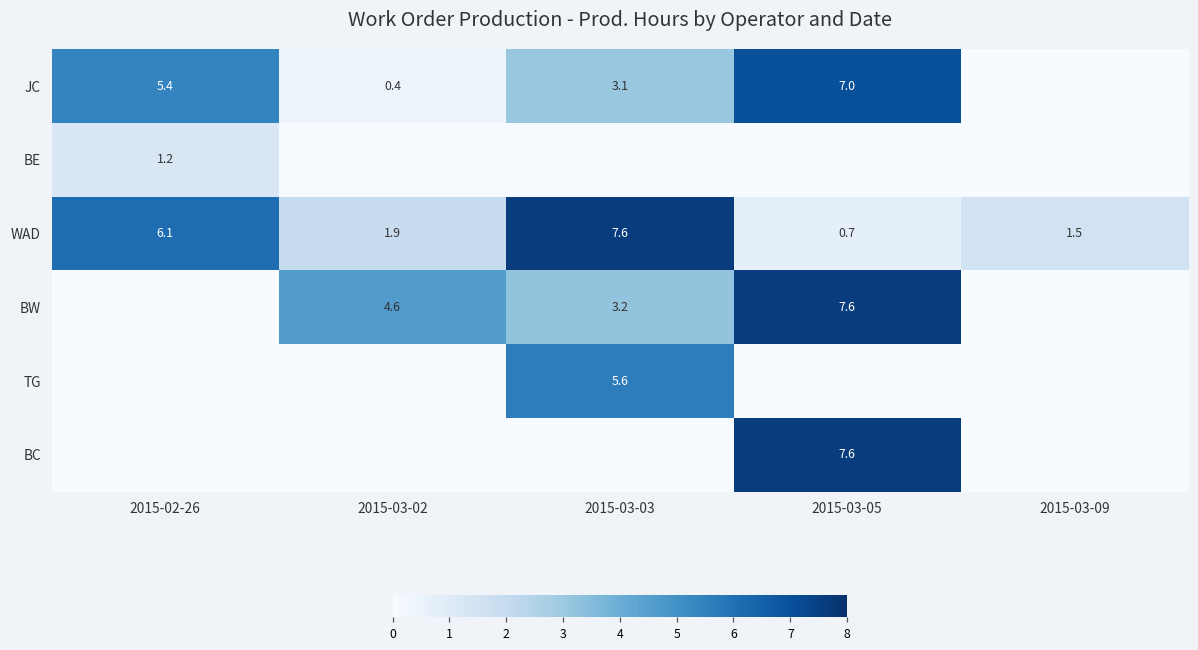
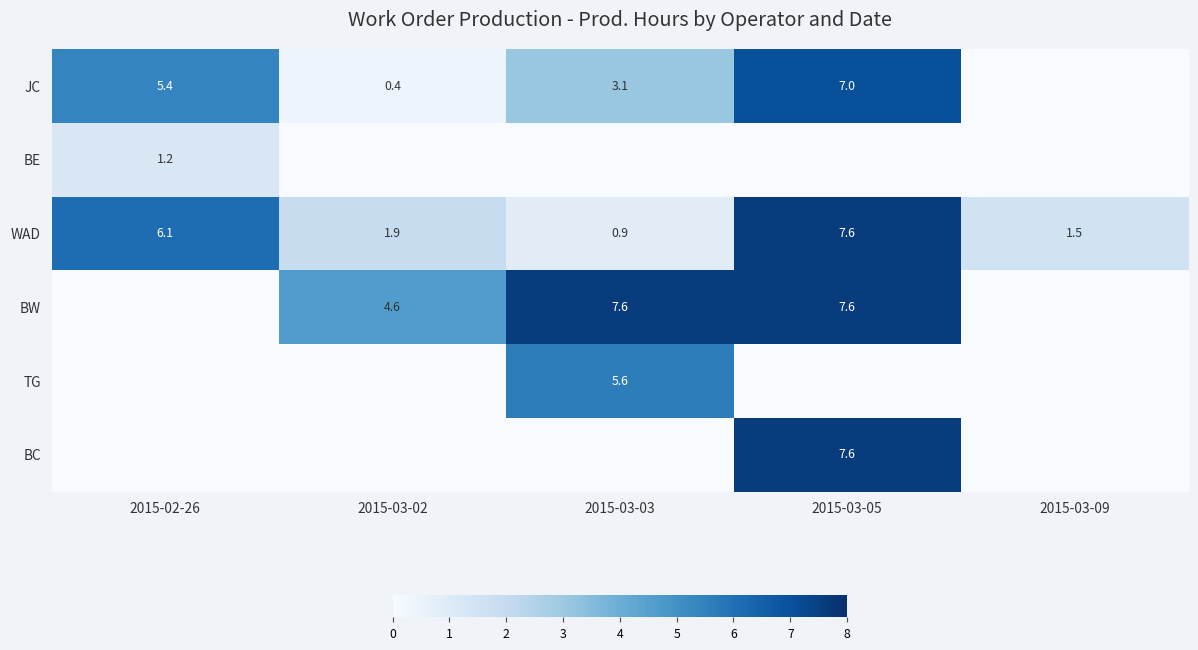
WAD, 2015-03-03: 7.6 -> 0.9
WAD, 2015-03-05: 0.7 -> 7.6
BW, 2015-03-03: 3.2 -> 7.6
